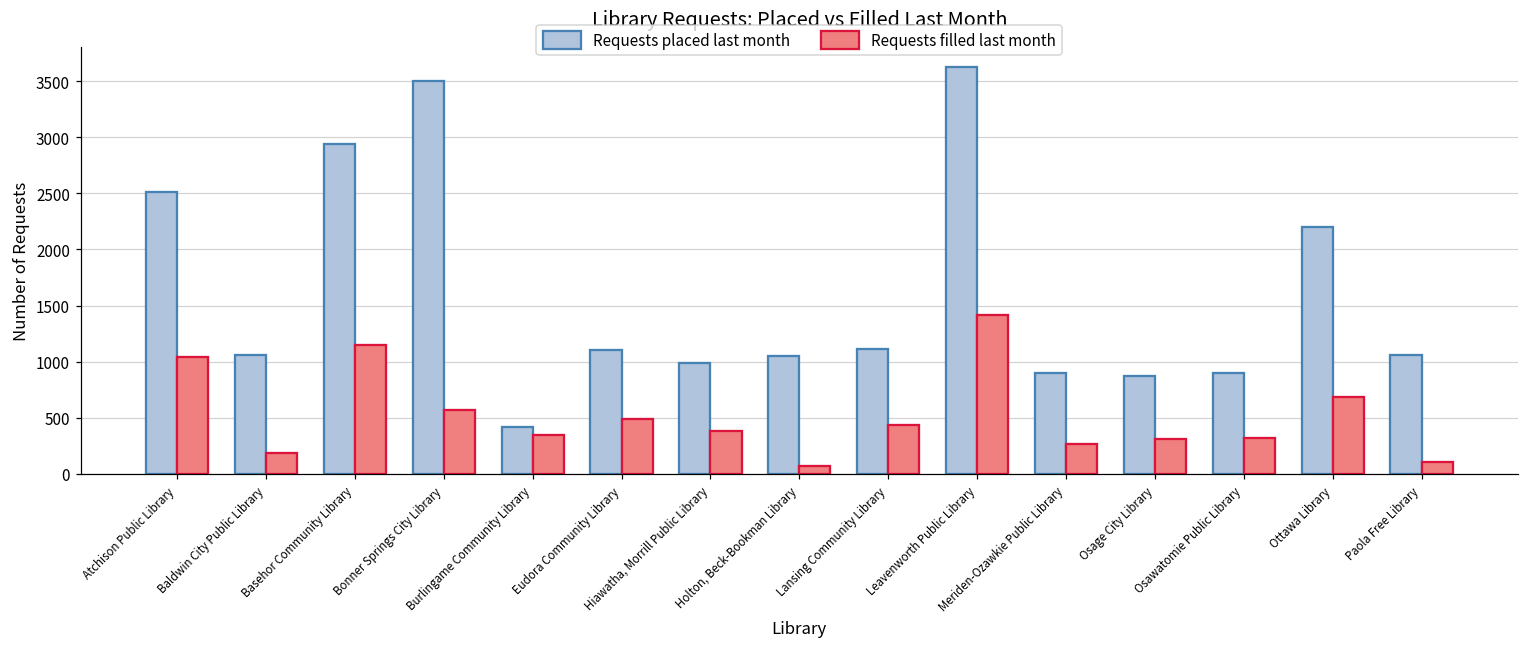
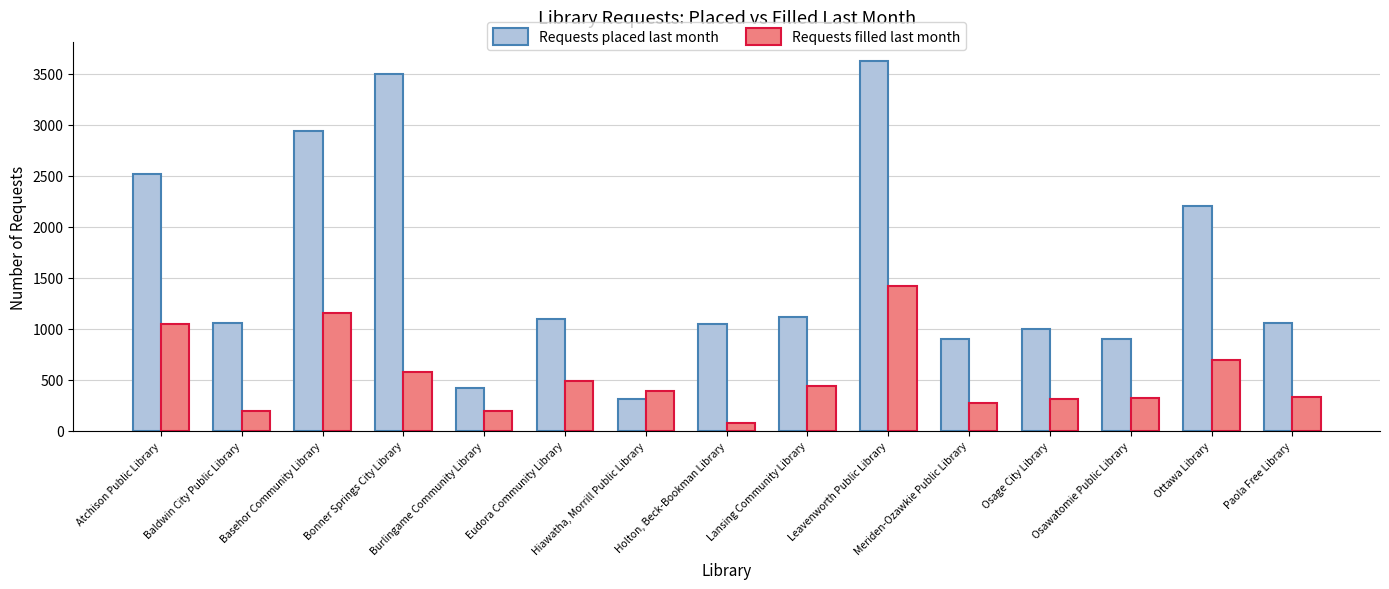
Requests filled last month, Burlingame Community Library: 350 -> 200
Requests placed last month, Hiawatha, Morrill Public Library: 980 -> 310
Requests placed last month, Osage City Library: 870 -> 990
Requests filled last month, Paola Free Library: 110 -> 330
